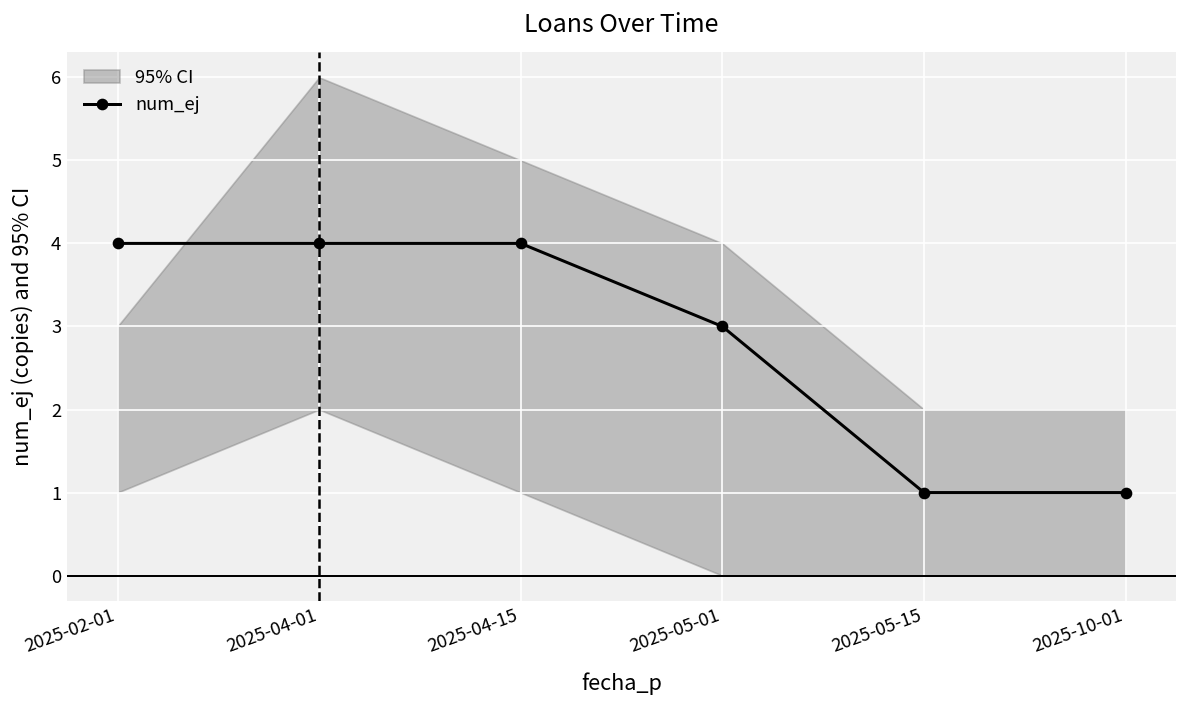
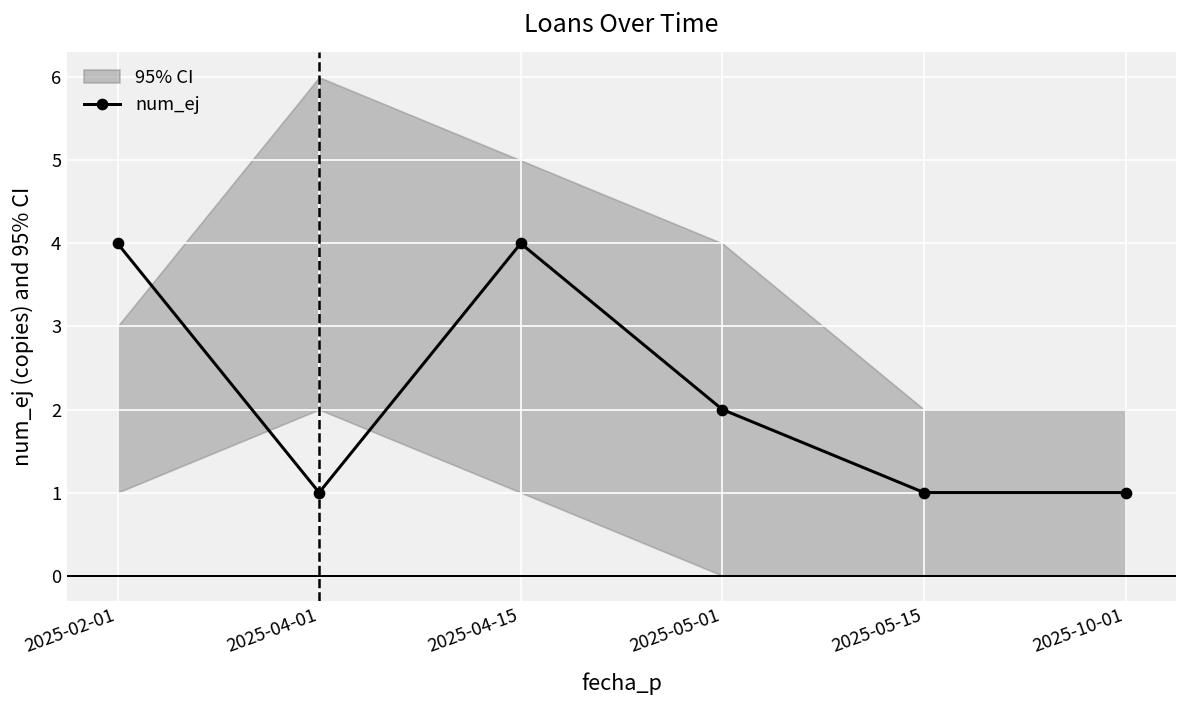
num_ej, 2025-04-01: 4 -> 1
num_ej, 2025-05-01: 3 -> 2
